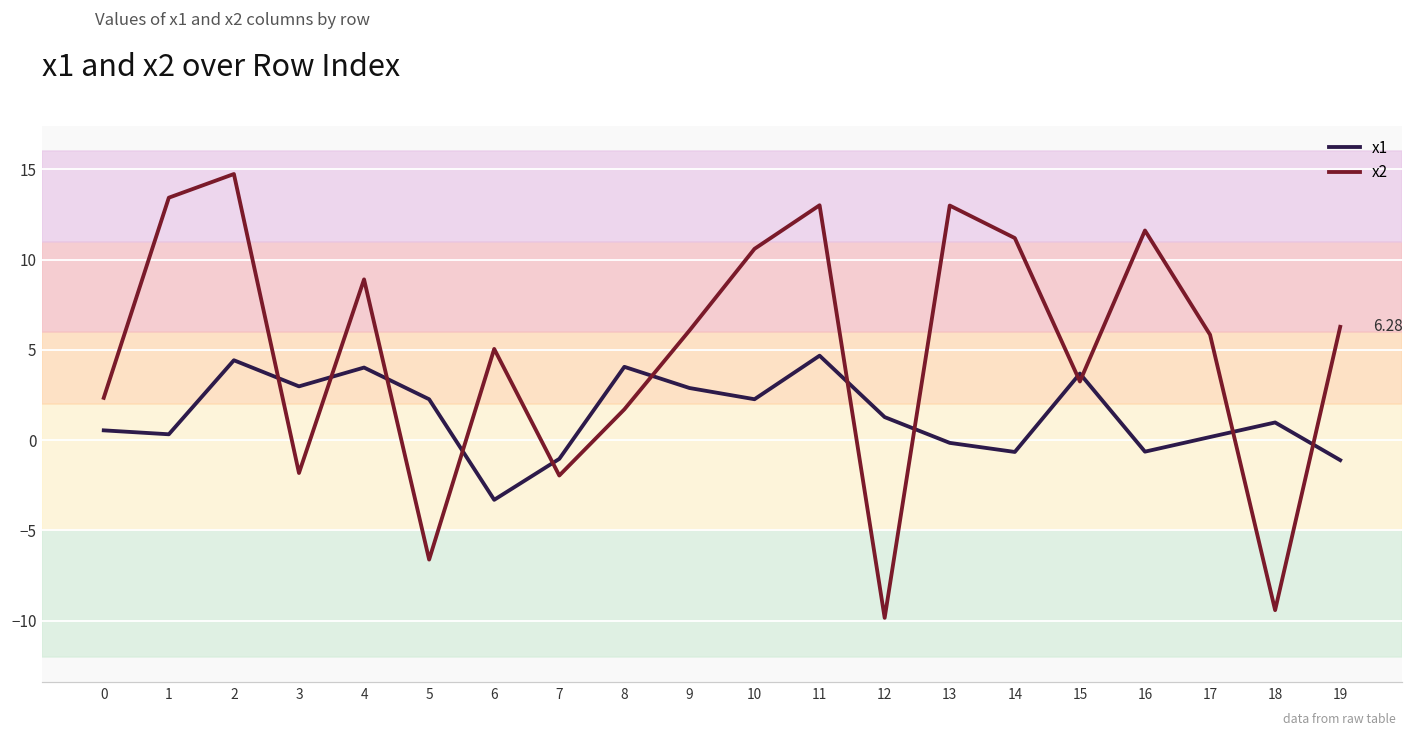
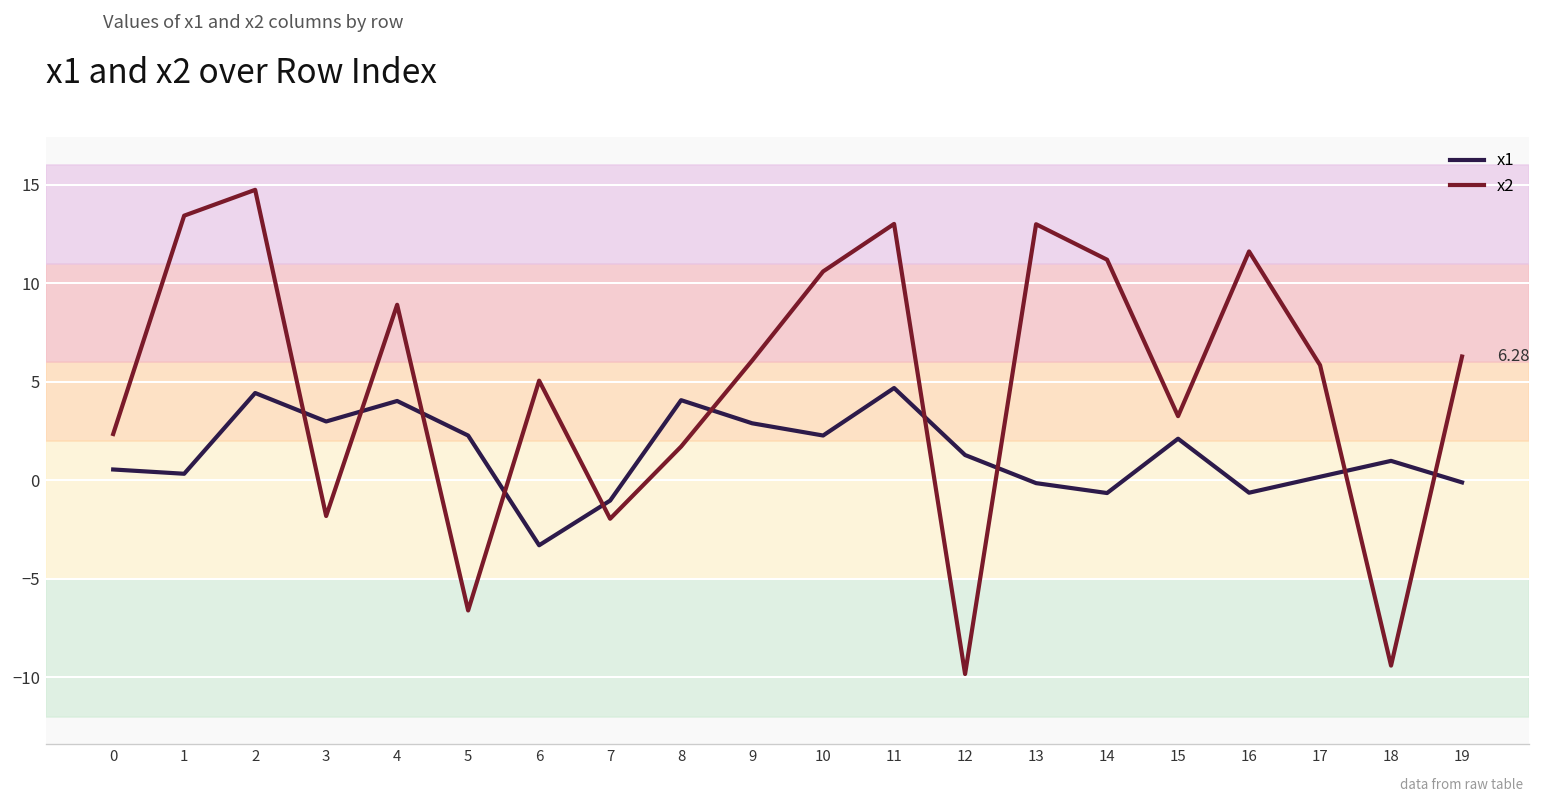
x1, 15: 3.7 -> 2.1
x1, 19: -1.1 -> -0.1
